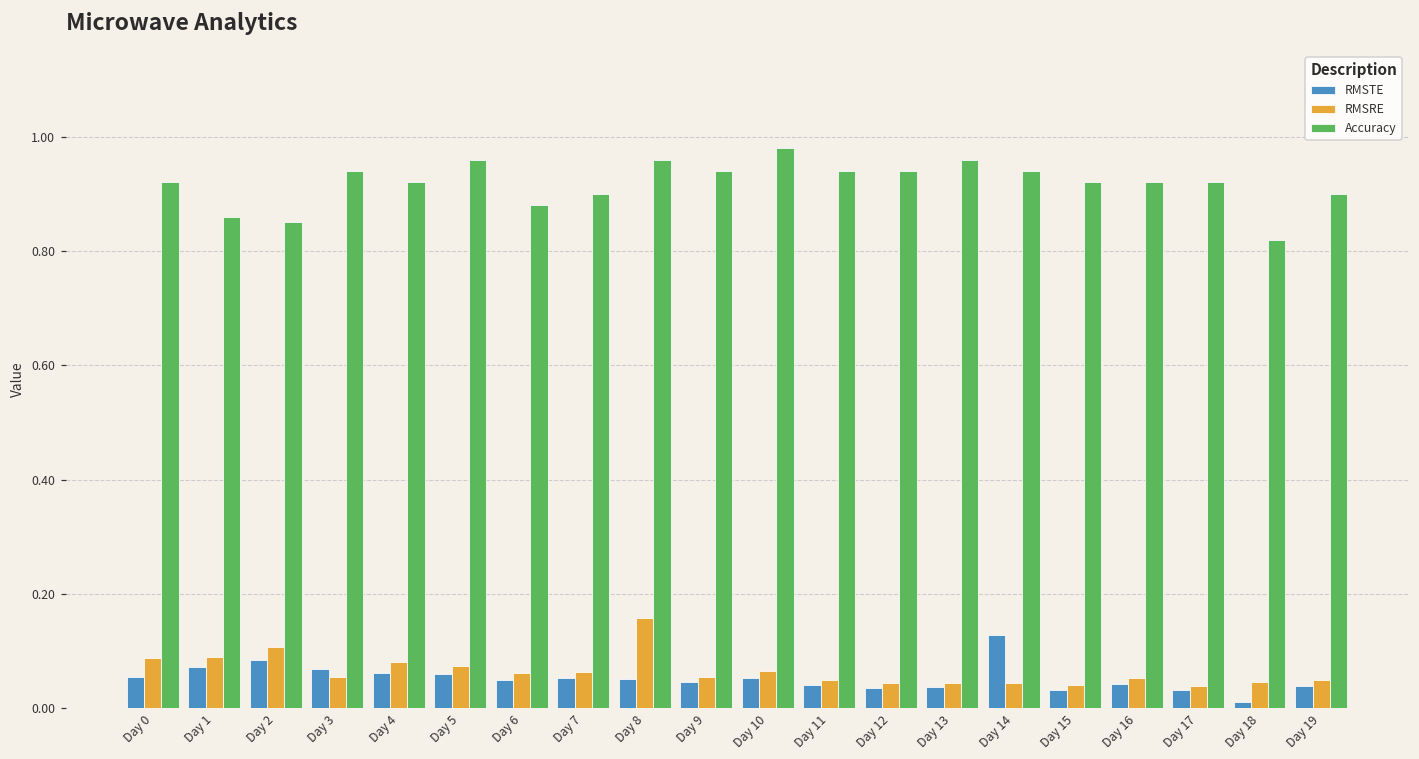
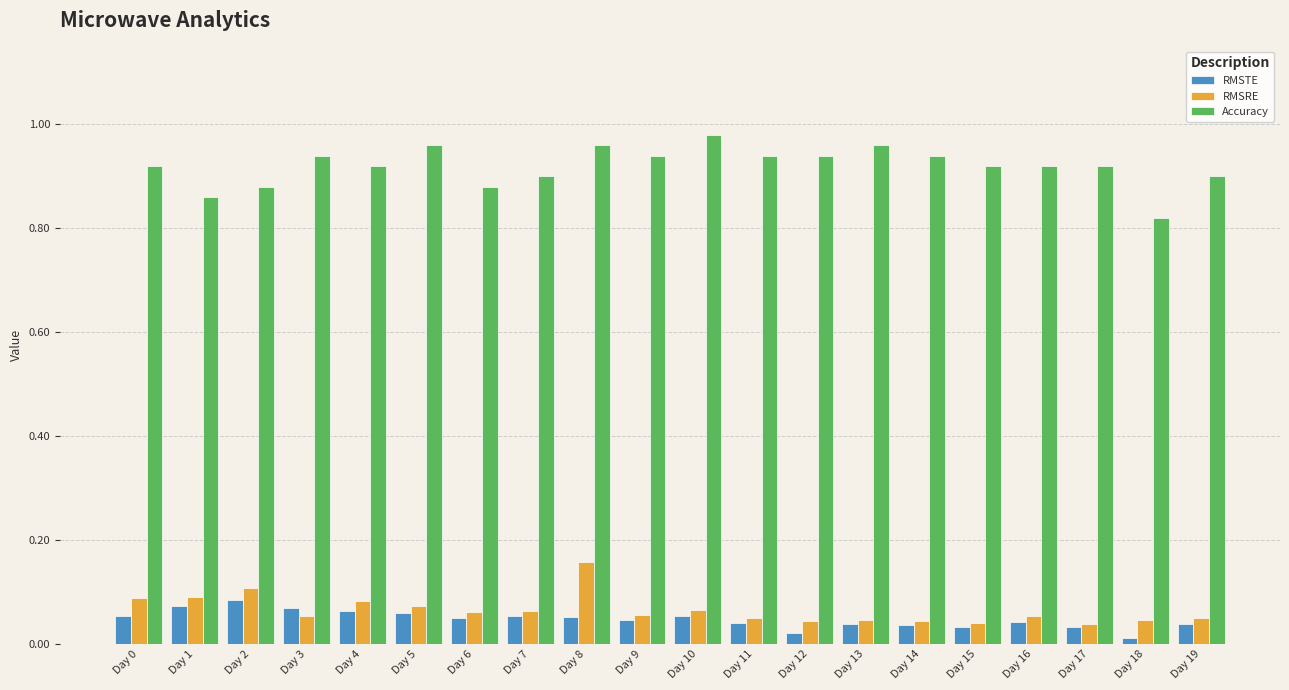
Accuracy, Day 2: 0.85 -> 0.88
RMSTE, Day 12: 0.04 -> 0.02
RMSTE, Day 14: 0.13 -> 0.04
